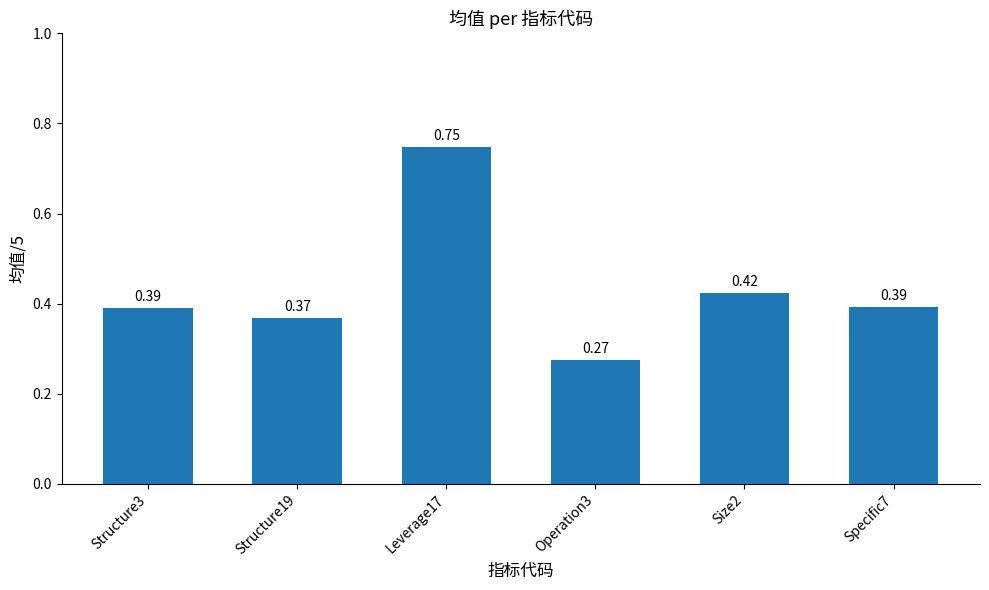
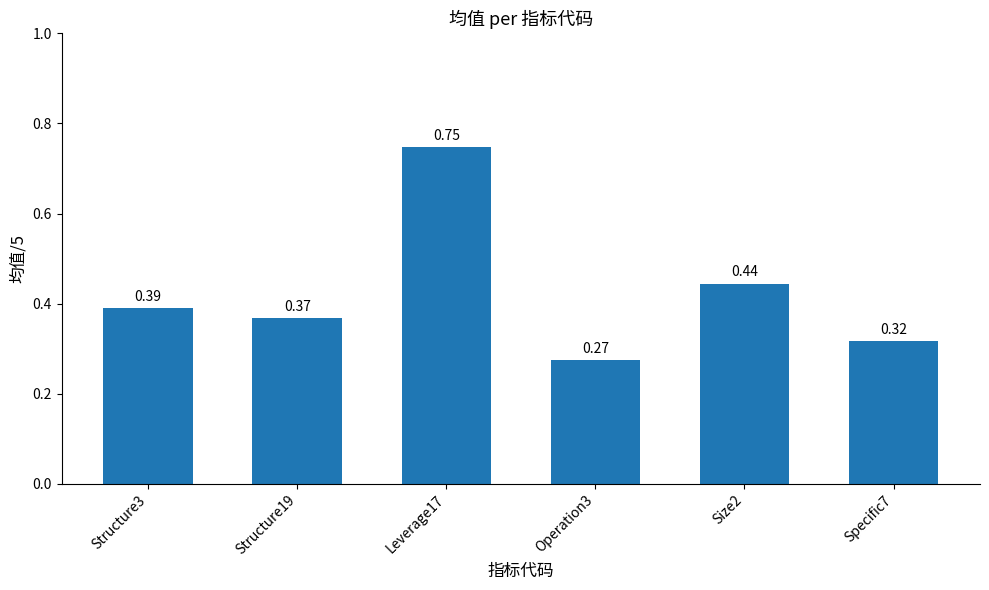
Size2: 0.42 -> 0.44
Specific7: 0.39 -> 0.32
